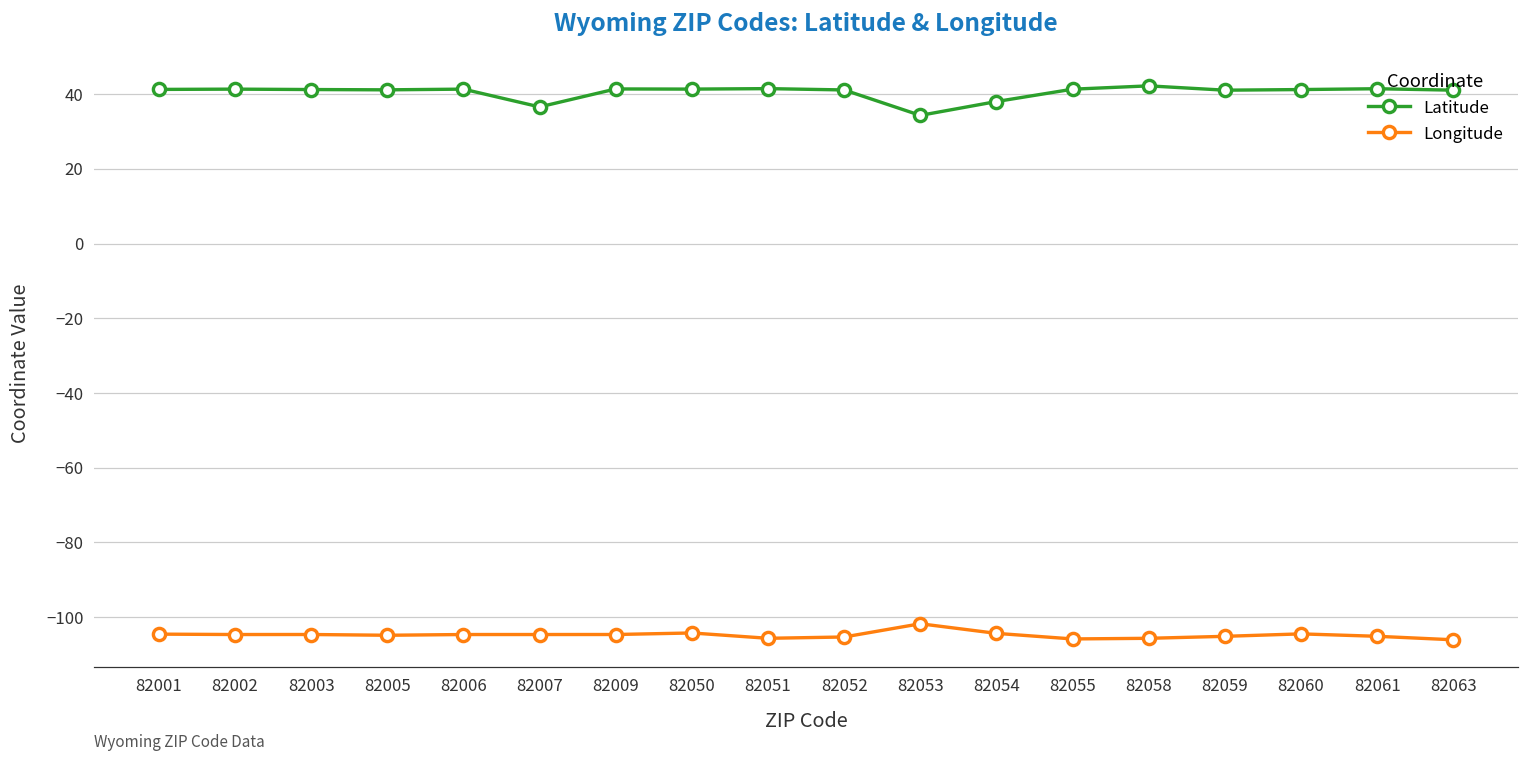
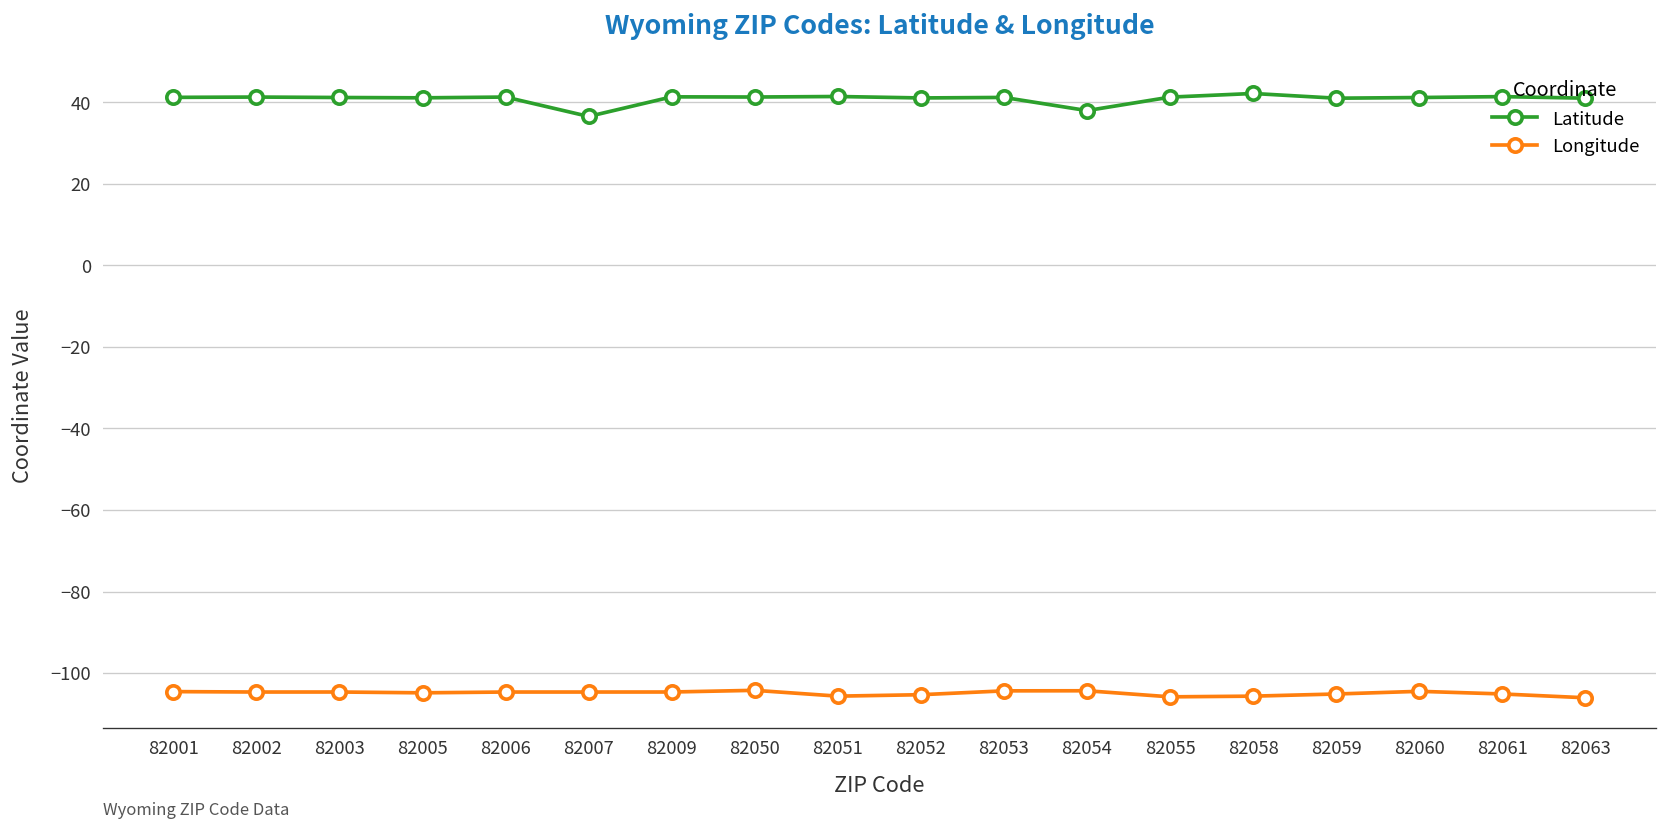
Latitude, 82053: 34 -> 41
Longitude, 82053: -102 -> -104
